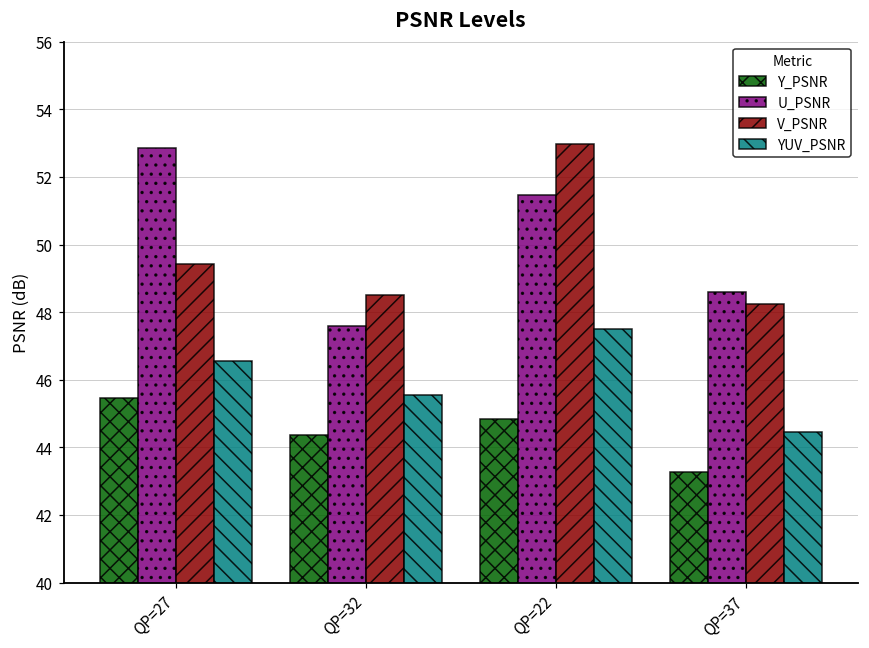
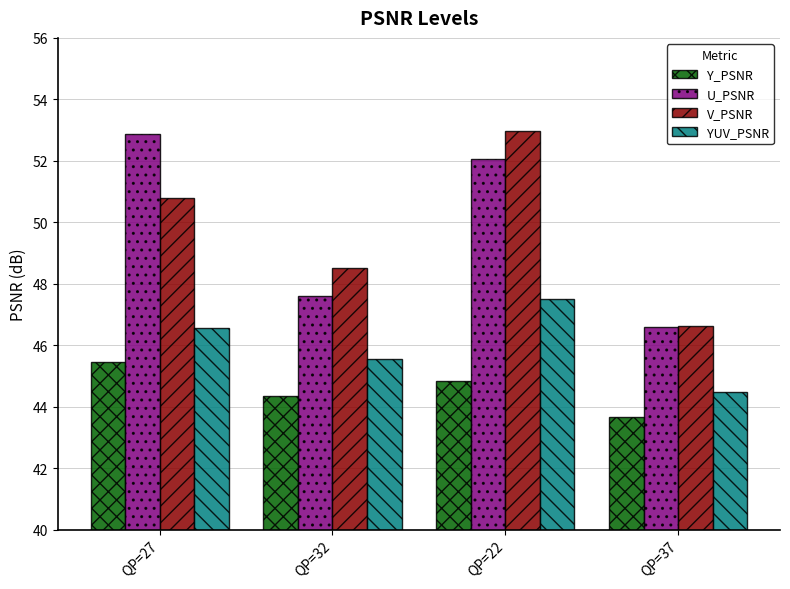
V_PSNR, QP=27: 49.4 -> 50.8
U_PSNR, QP=22: 51.5 -> 52.1
Y_PSNR, QP=37: 43.3 -> 43.7
U_PSNR, QP=37: 48.6 -> 46.6
V_PSNR, QP=37: 48.2 -> 46.6
